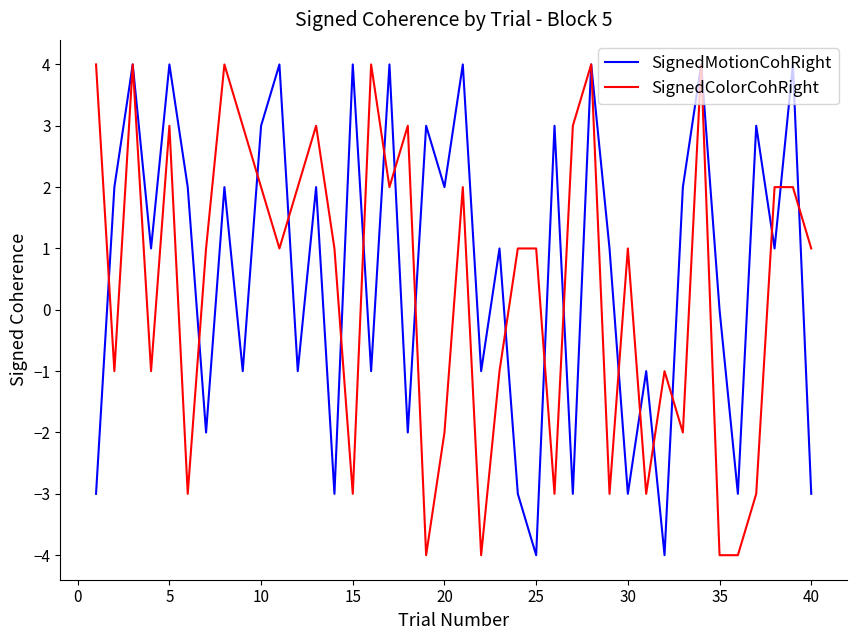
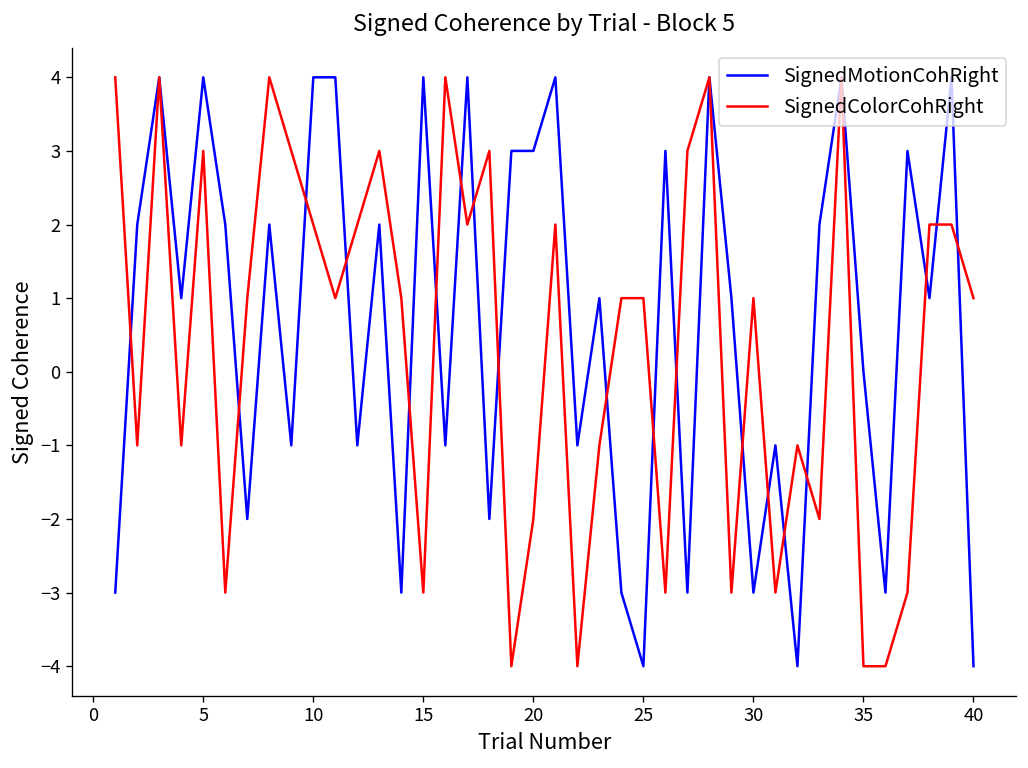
SignedMotionCohRight, 10: 3 -> 4
SignedMotionCohRight, 20: 2 -> 3
SignedMotionCohRight, 40: -3 -> -4
